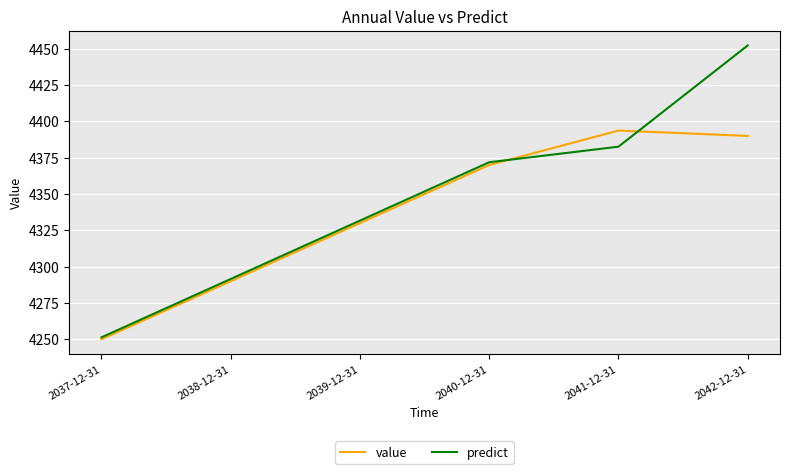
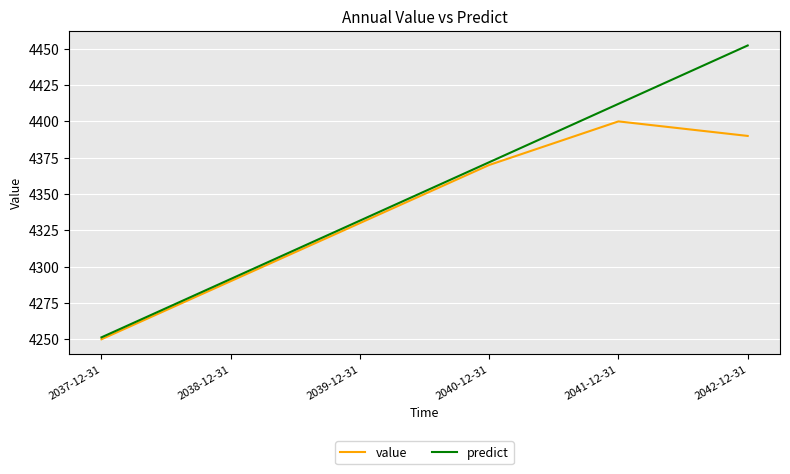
value, 2041-12-31: 4394 -> 4400
predict, 2041-12-31: 4383 -> 4412
